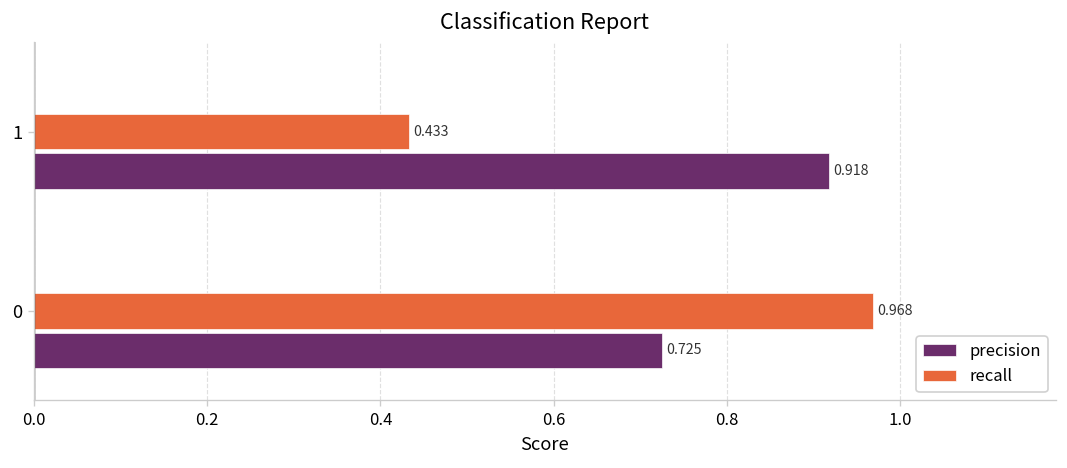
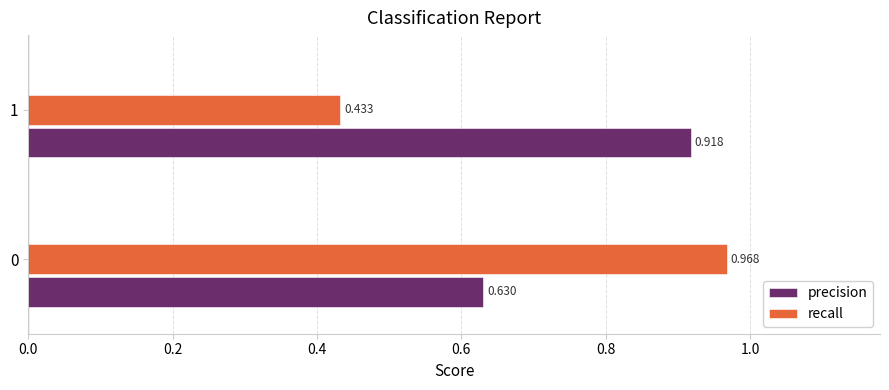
precision, 0: 0.725 -> 0.630
